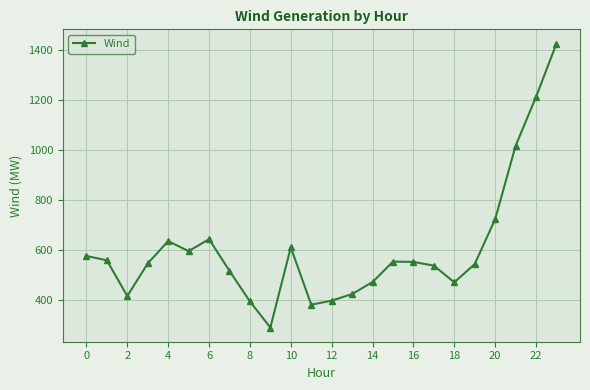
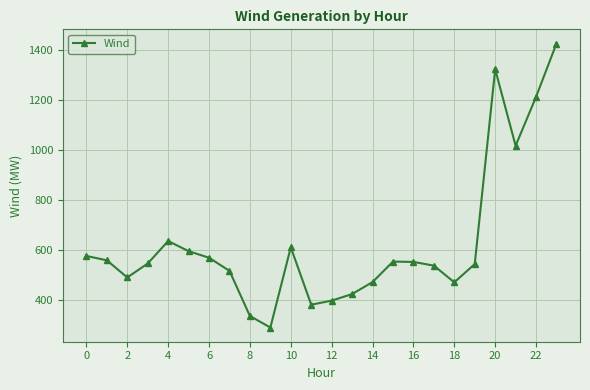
2: 420 -> 490
6: 640 -> 570
8: 400 -> 340
20: 730 -> 1320
